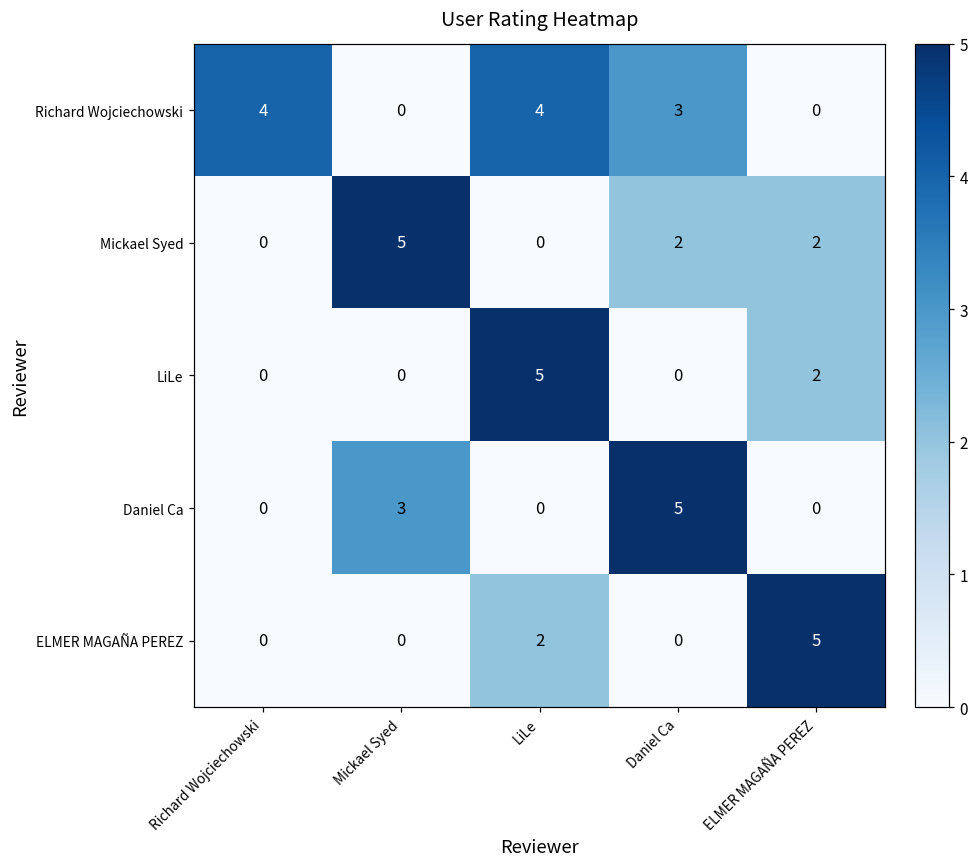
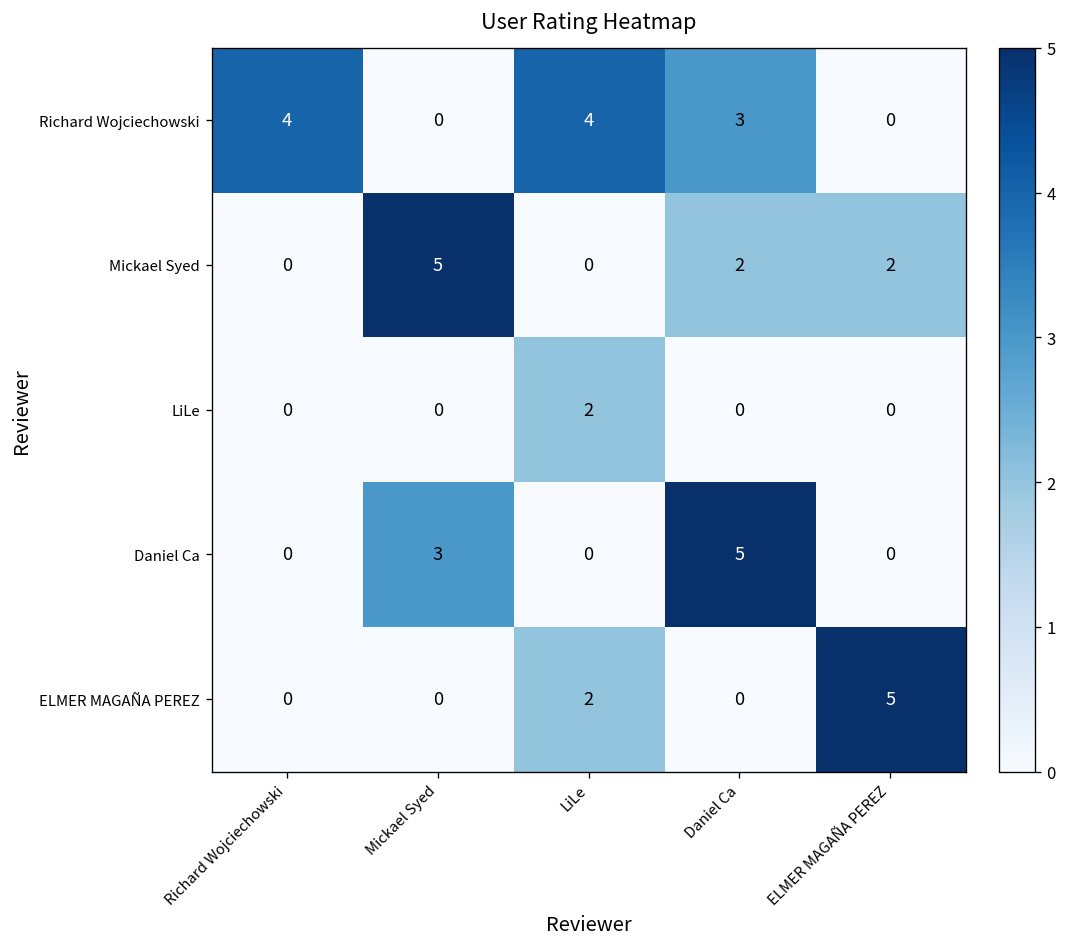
LiLe, LiLe: 5 -> 2
LiLe, ELMER MAGAÑA PEREZ: 2 -> 0
